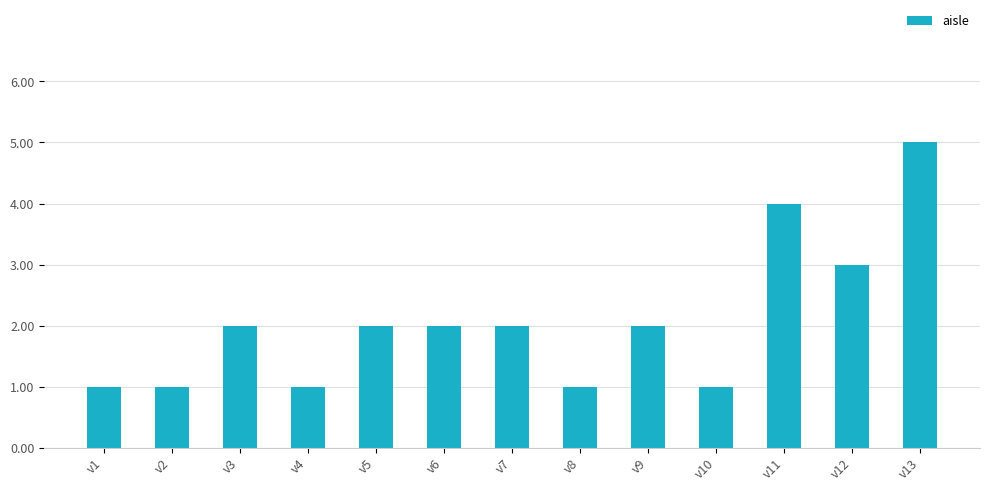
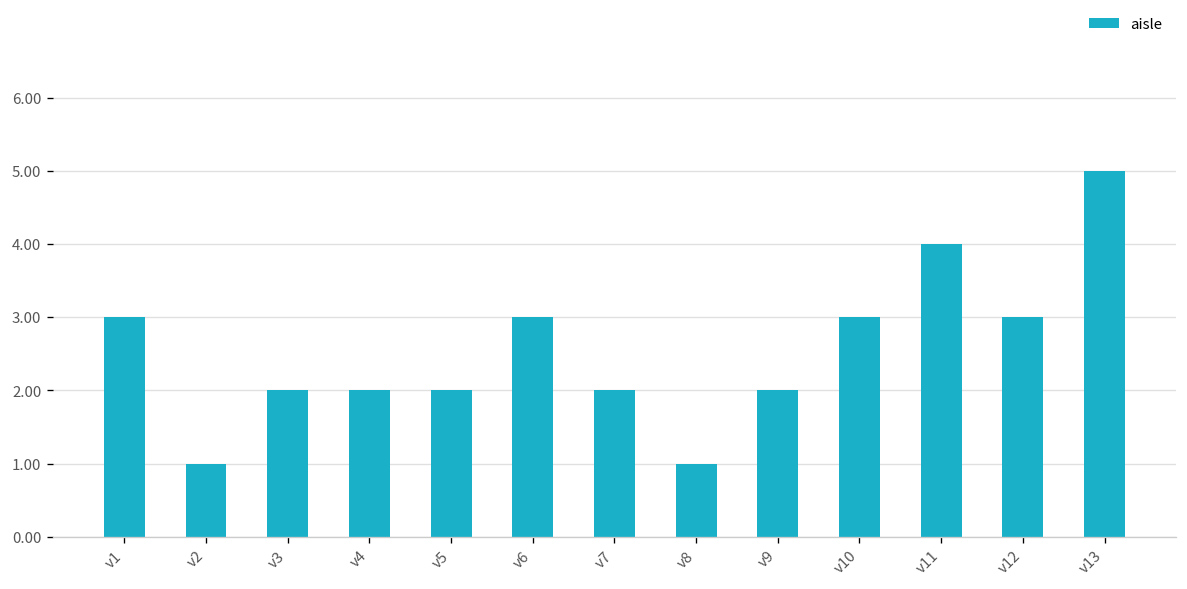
v1: 1 -> 3
v4: 1 -> 2
v6: 2 -> 3
v10: 1 -> 3
